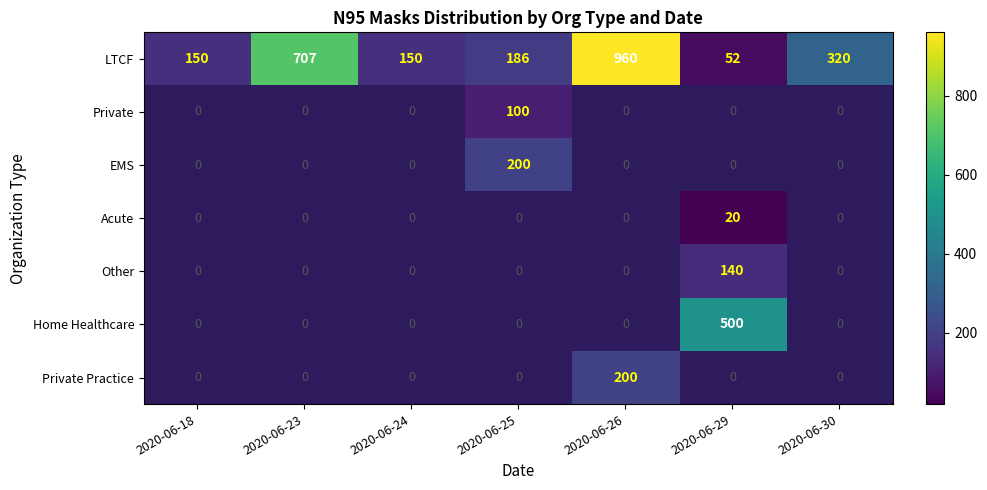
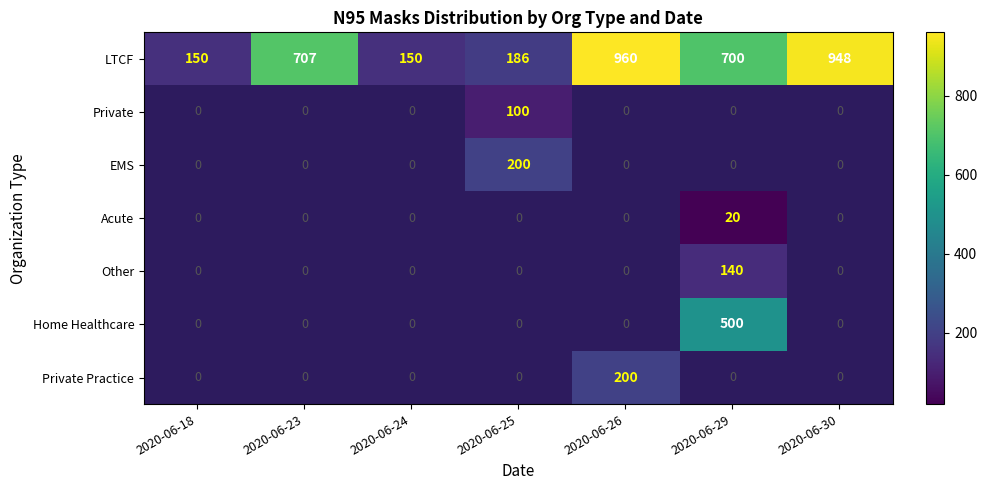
LTCF, 2020-06-29: 52 -> 700
LTCF, 2020-06-30: 320 -> 948
